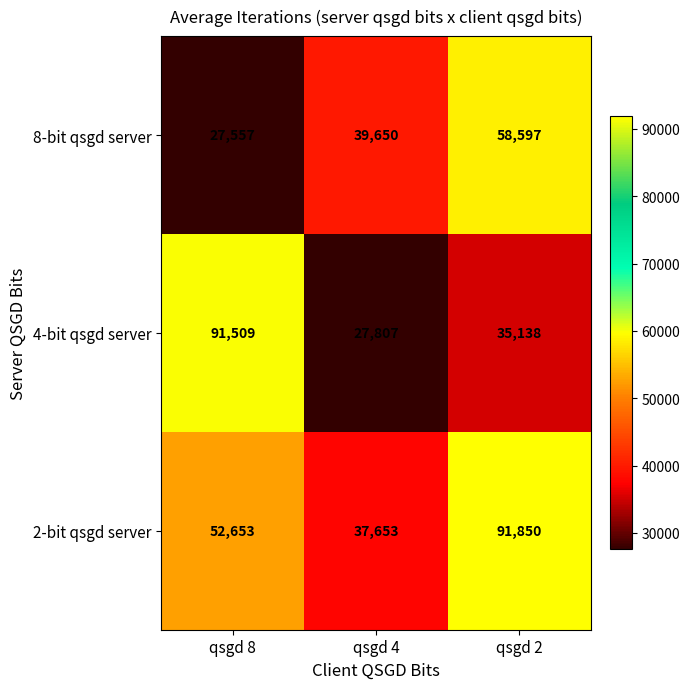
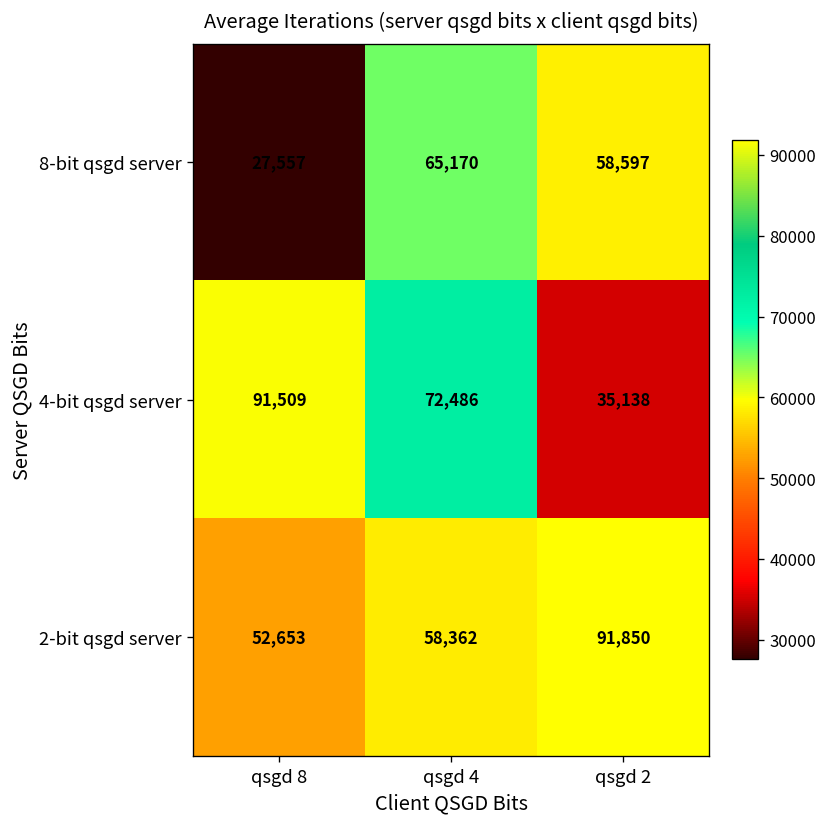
8-bit qsgd server, qsgd 4: 39,650 -> 65,170
4-bit qsgd server, qsgd 4: 27,807 -> 72,486
2-bit qsgd server, qsgd 4: 37,653 -> 58,362
